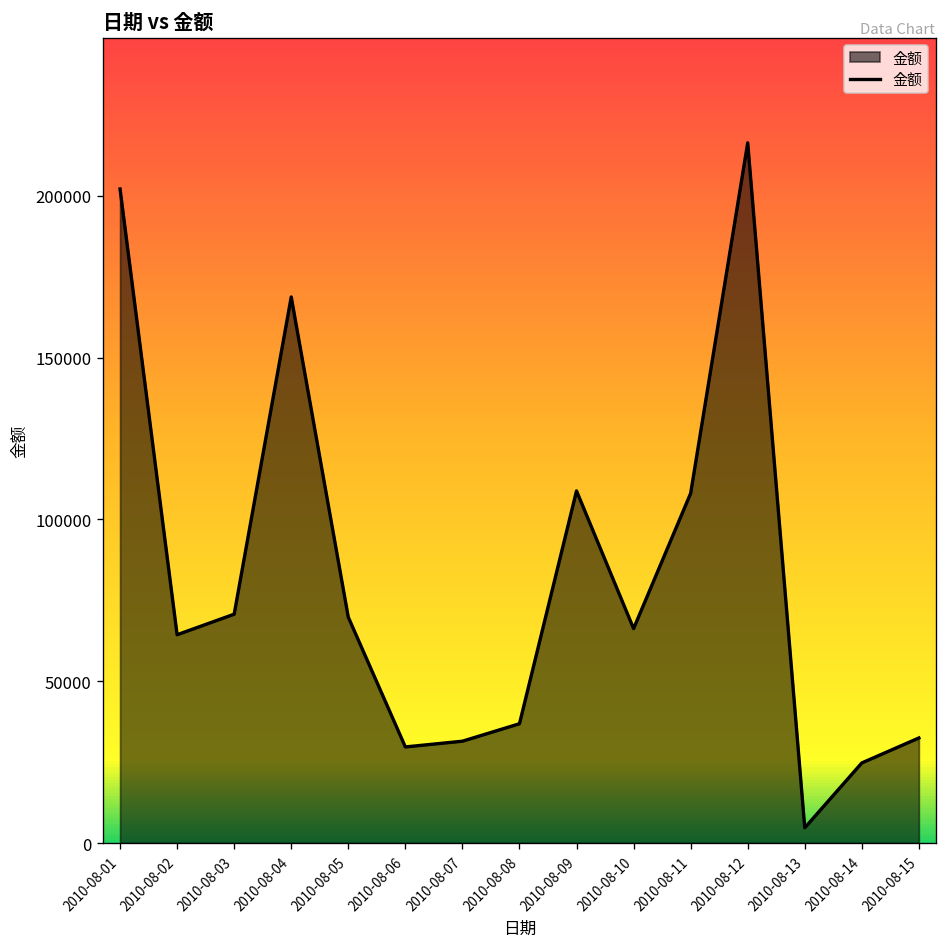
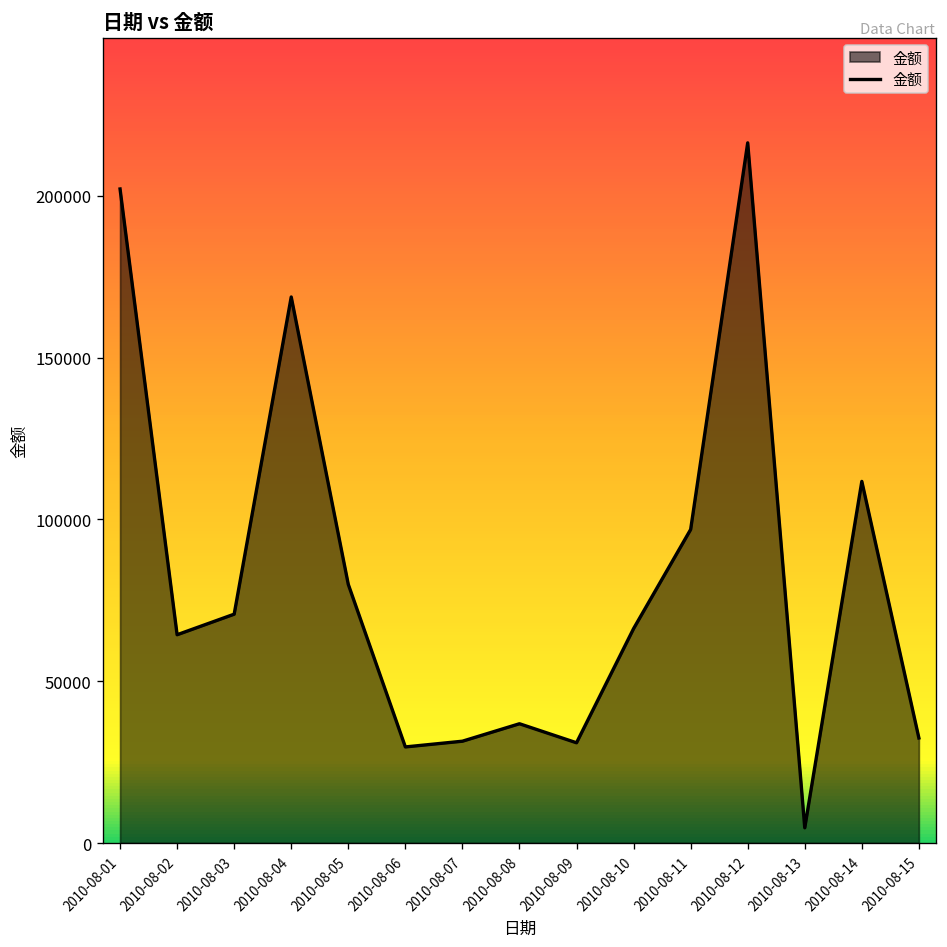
2010-08-05: 70000 -> 80000
2010-08-09: 109000 -> 31000
2010-08-11: 108000 -> 97000
2010-08-14: 25000 -> 112000
